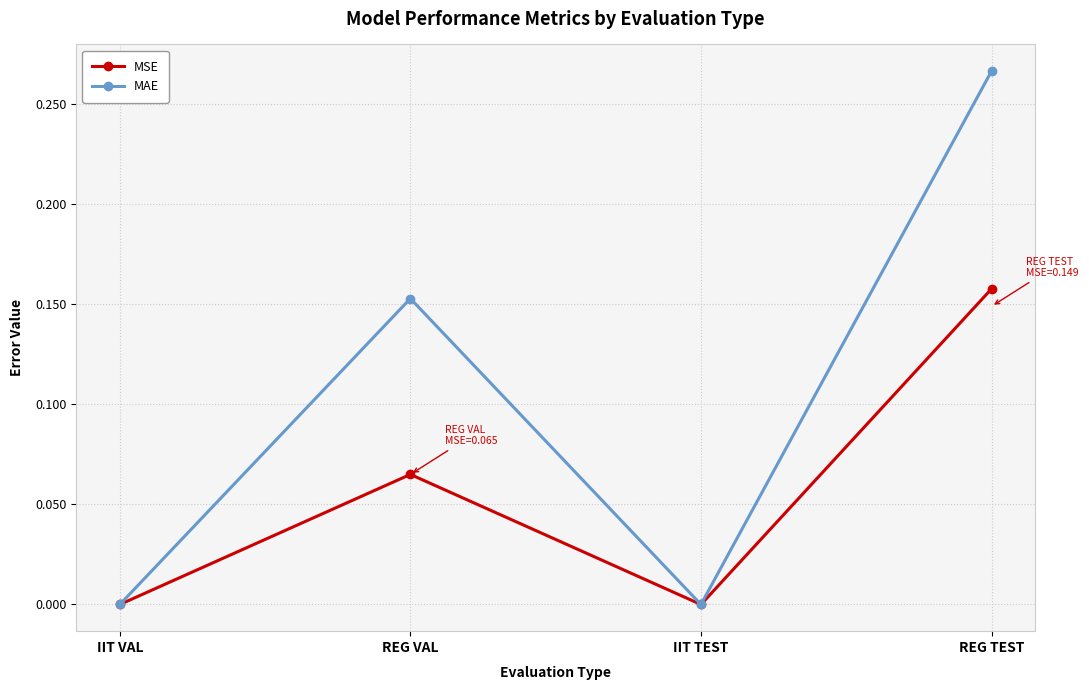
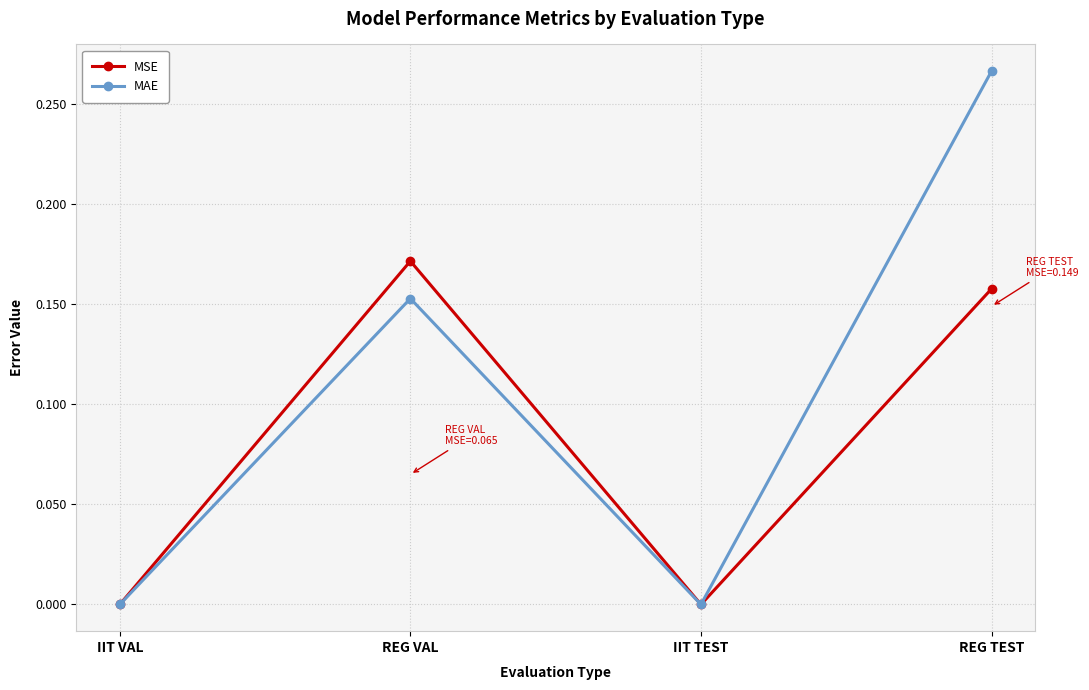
MSE, REG VAL: 0.065 -> 0.172
